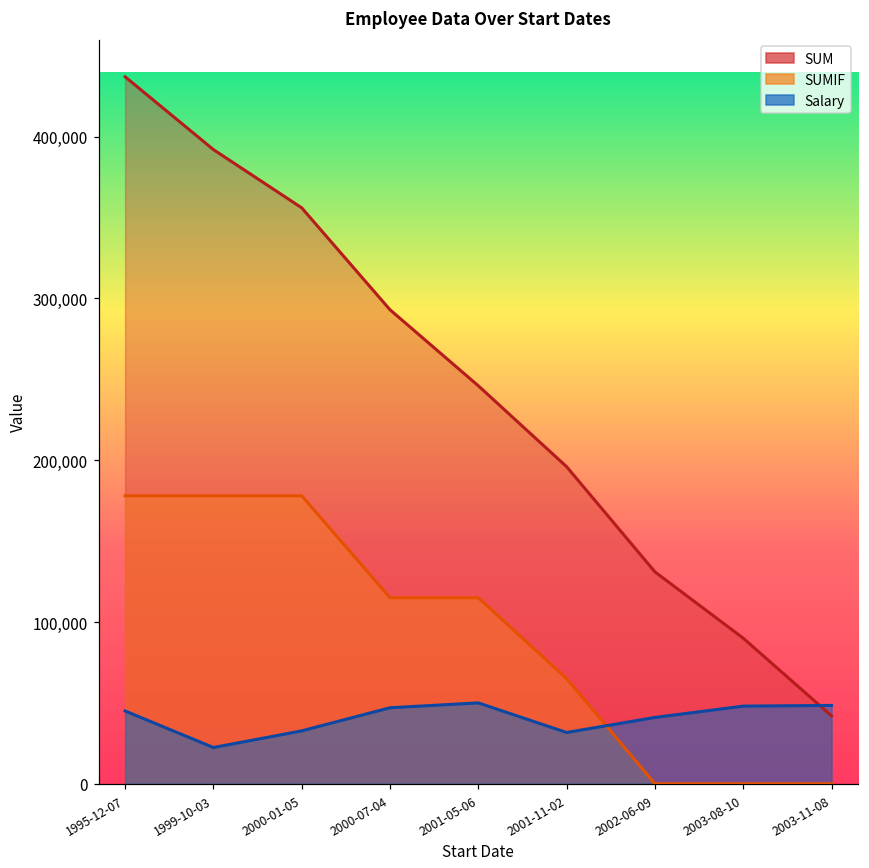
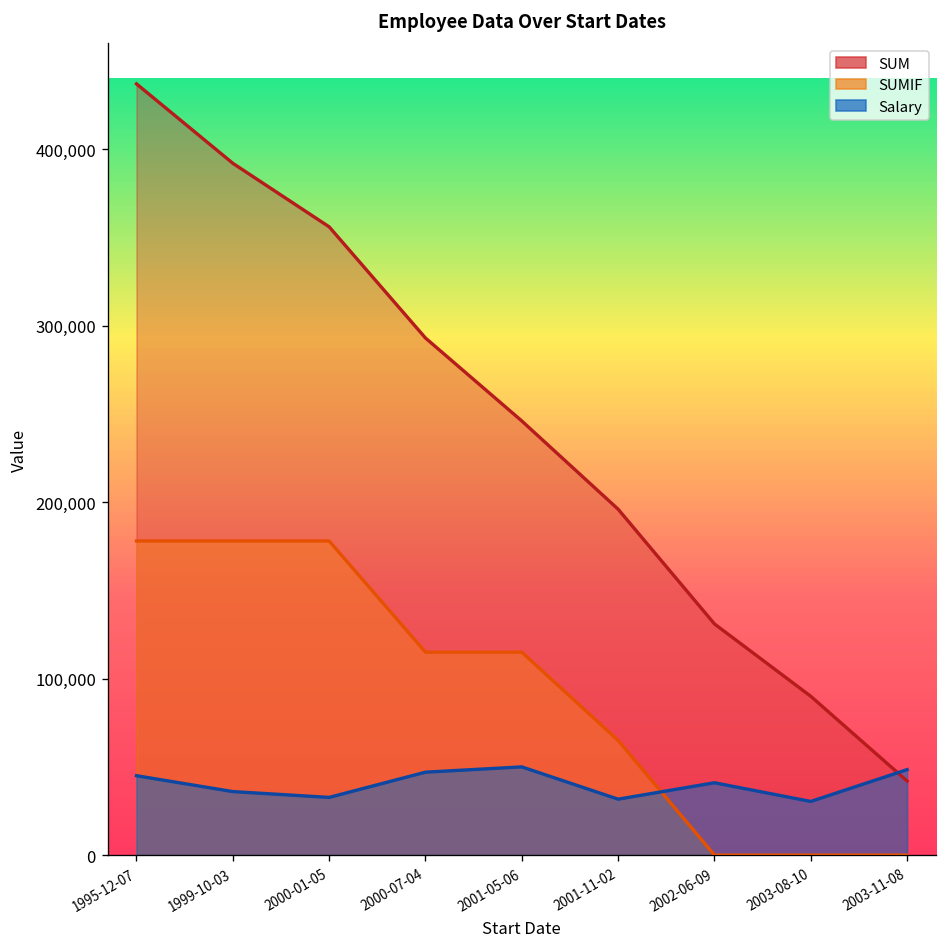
Salary, 1999-10-03: 22,000 -> 36,000
Salary, 2003-08-10: 48,000 -> 30,000
